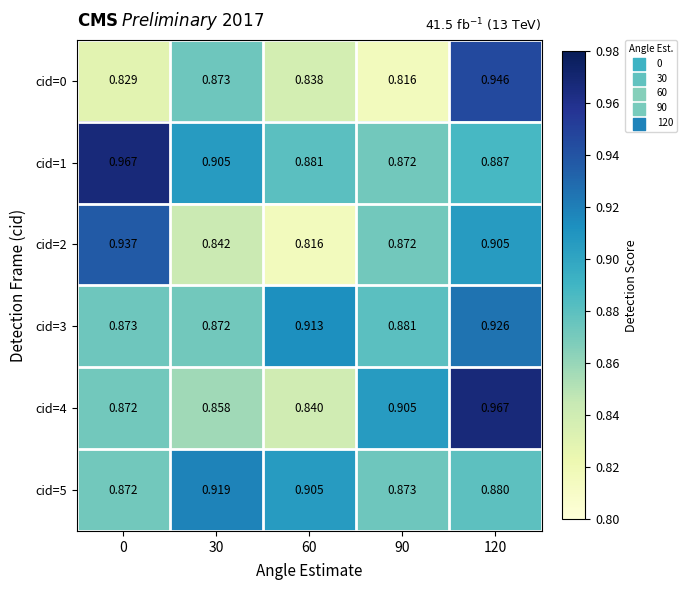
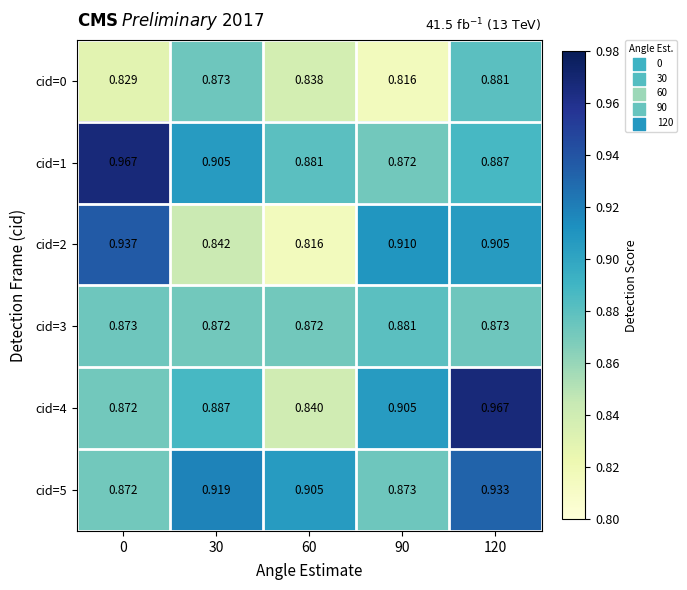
cid=0, 120: 0.946 -> 0.881
cid=2, 90: 0.872 -> 0.910
cid=3, 60: 0.913 -> 0.872
cid=3, 120: 0.926 -> 0.873
cid=4, 30: 0.858 -> 0.887
cid=5, 120: 0.880 -> 0.933
